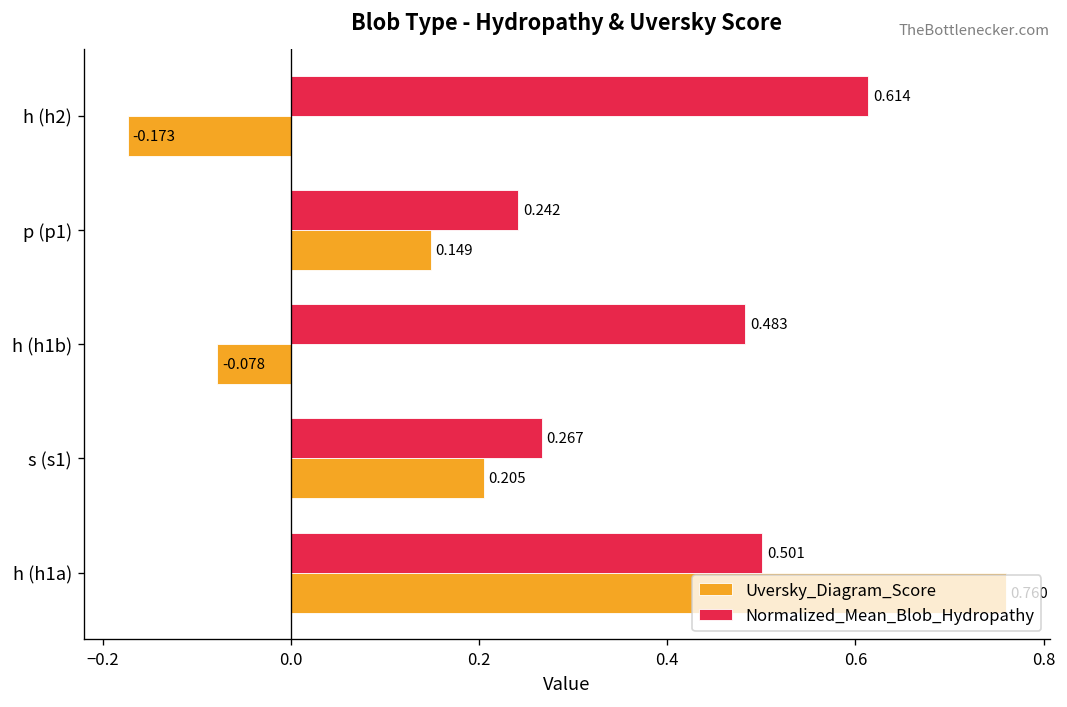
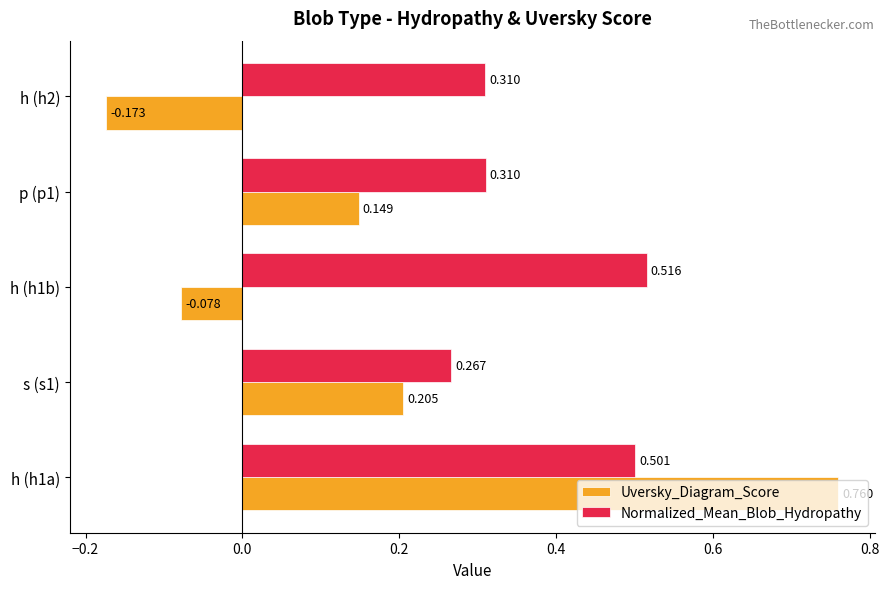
Normalized_Mean_Blob_Hydropathy, h (h2): 0.614 -> 0.310
Normalized_Mean_Blob_Hydropathy, p (p1): 0.242 -> 0.310
Normalized_Mean_Blob_Hydropathy, h (h1b): 0.483 -> 0.516
